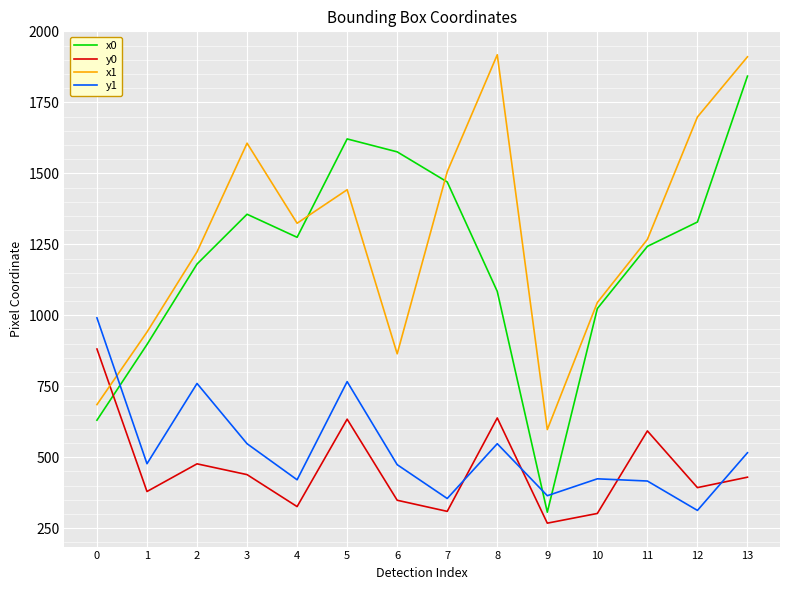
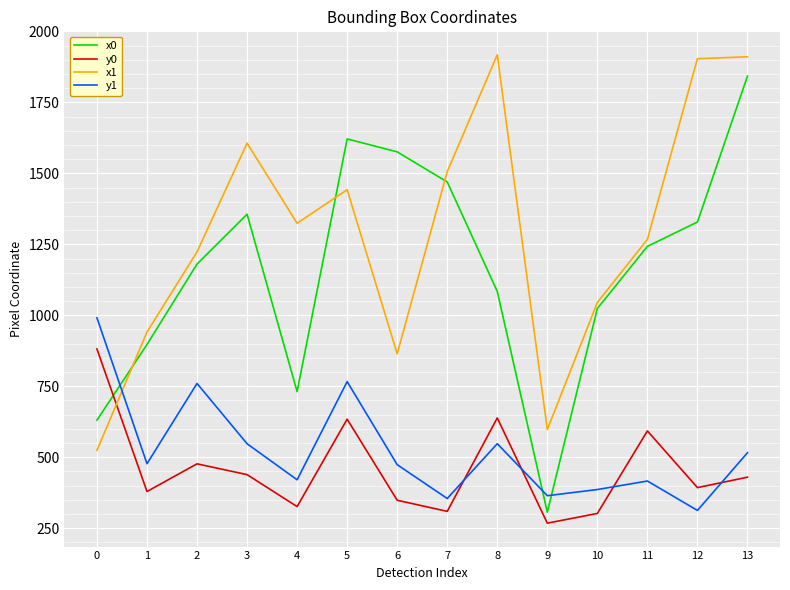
x1, 0: 690 -> 520
x0, 4: 1270 -> 730
y1, 10: 420 -> 390
x1, 12: 1700 -> 1900
